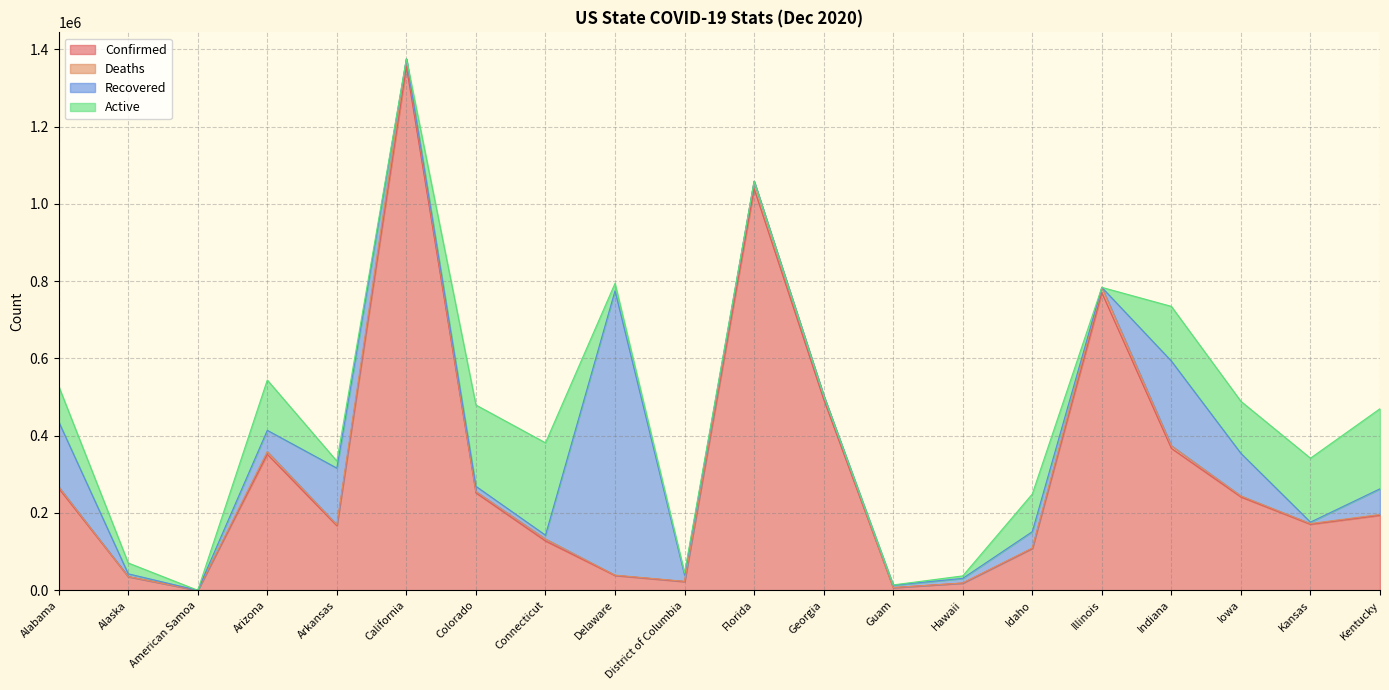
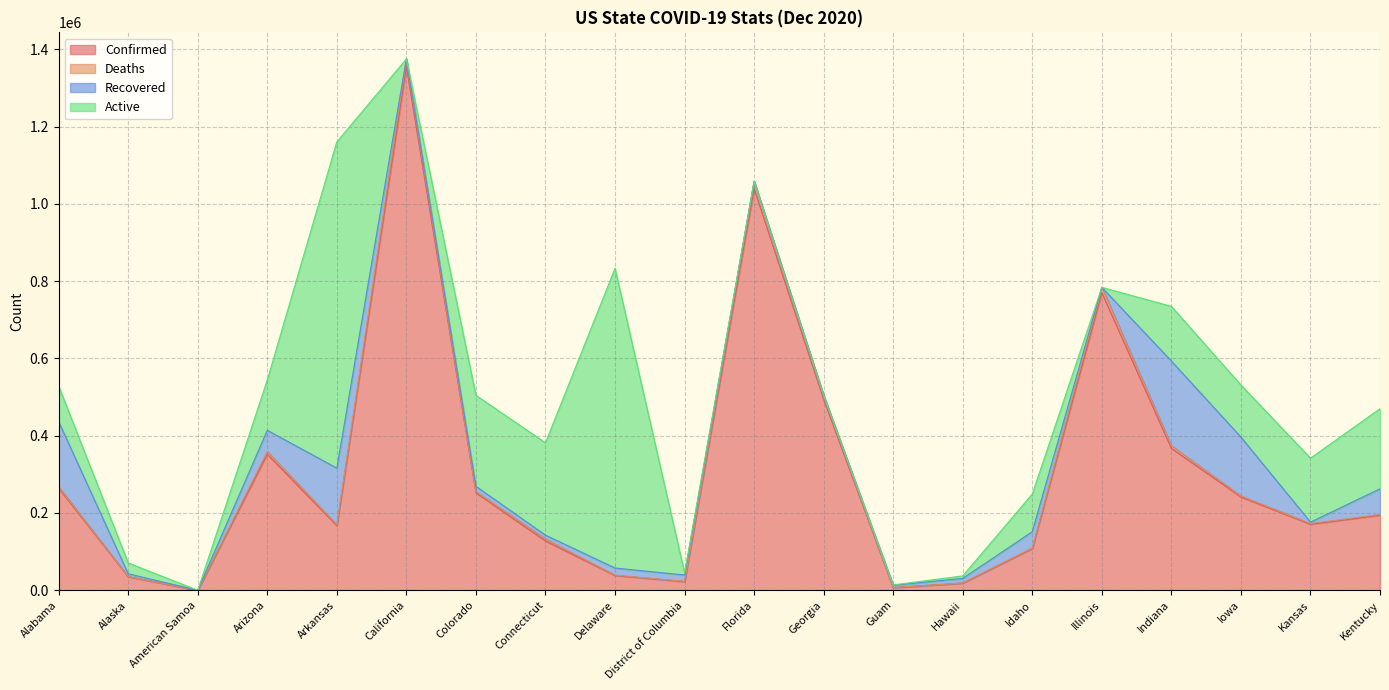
Active, Arkansas: 20000 -> 840000
Active, Colorado: 210000 -> 240000
Recovered, Delaware: 740000 -> 20000
Active, Delaware: 20000 -> 780000
Recovered, Iowa: 110000 -> 150000
